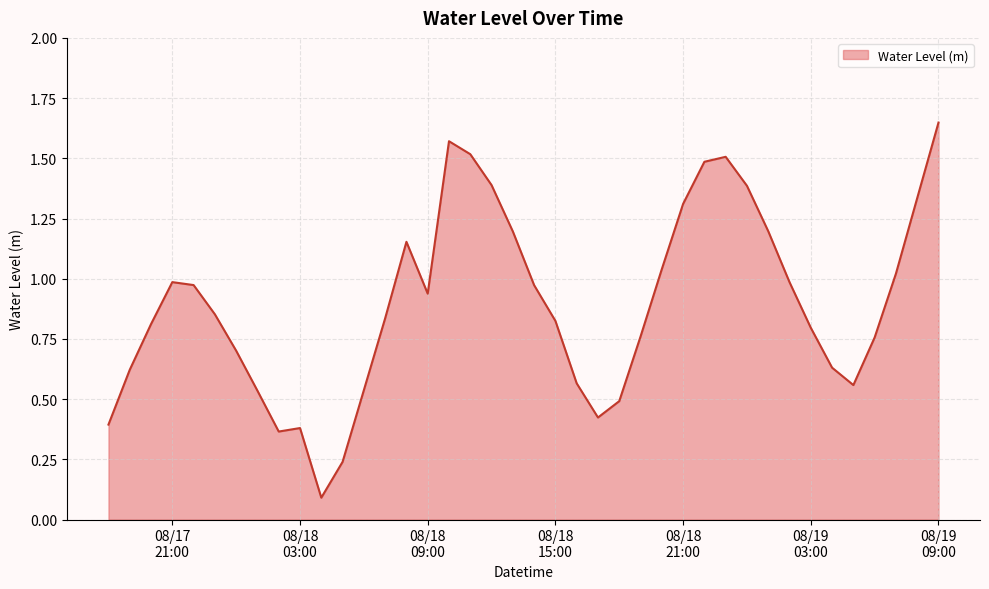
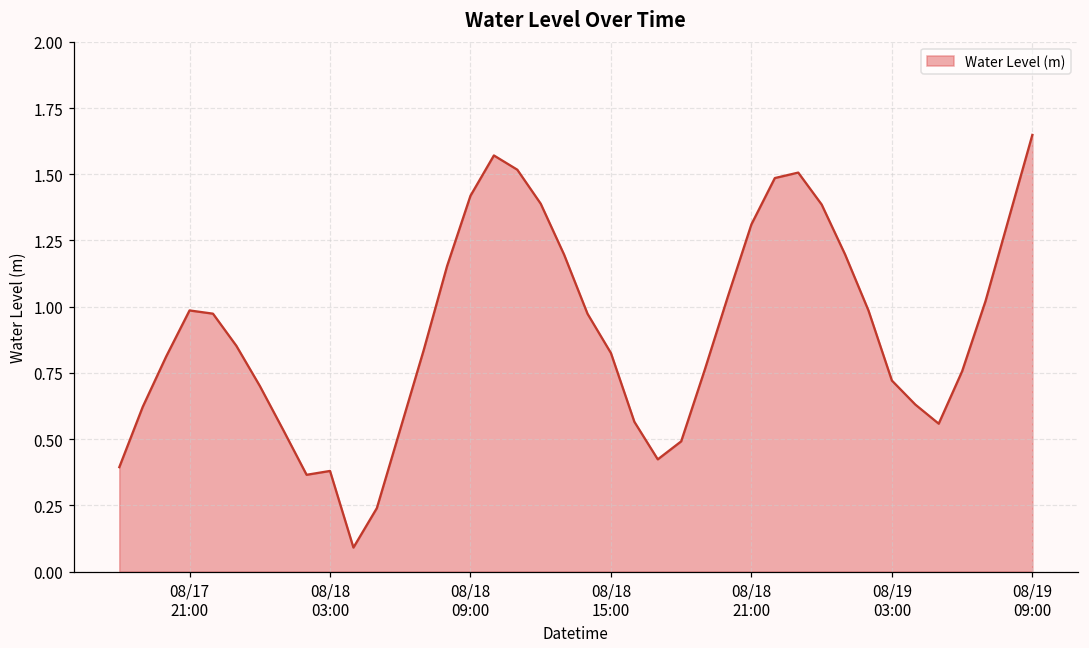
08/18 09:00: 0.94 -> 1.42
08/19 03:00: 0.80 -> 0.72
